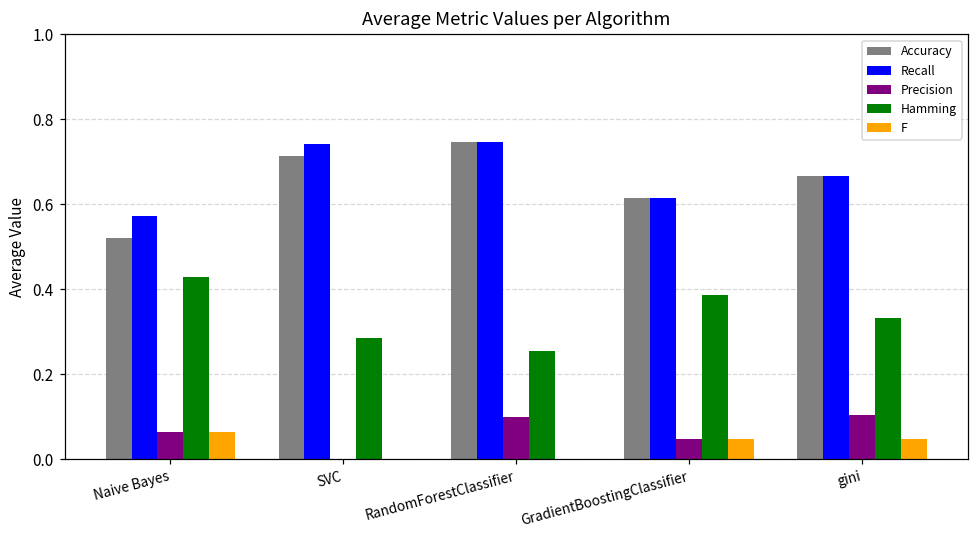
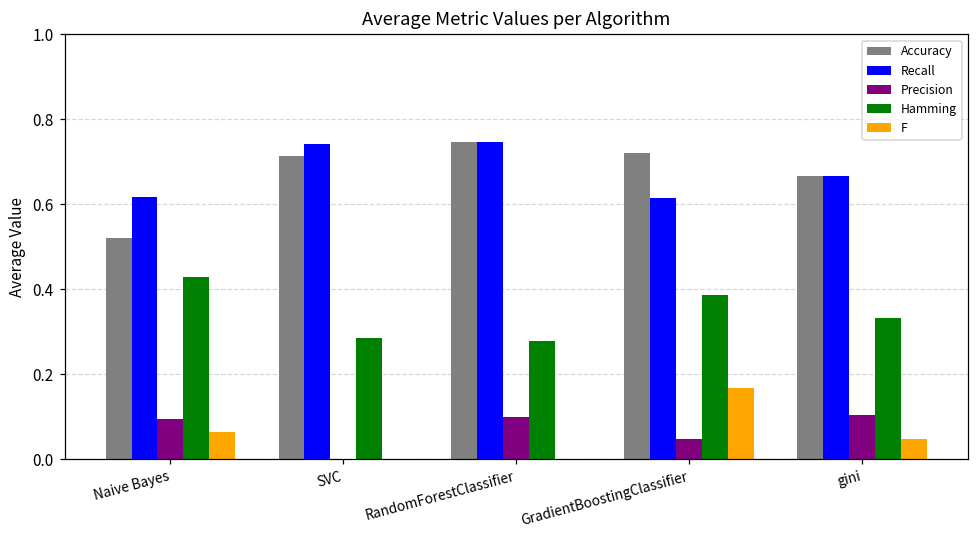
Recall, Naive Bayes: 0.57 -> 0.62
Precision, Naive Bayes: 0.06 -> 0.10
Hamming, RandomForestClassifier: 0.25 -> 0.28
Accuracy, GradientBoostingClassifier: 0.61 -> 0.72
F, GradientBoostingClassifier: 0.05 -> 0.17
